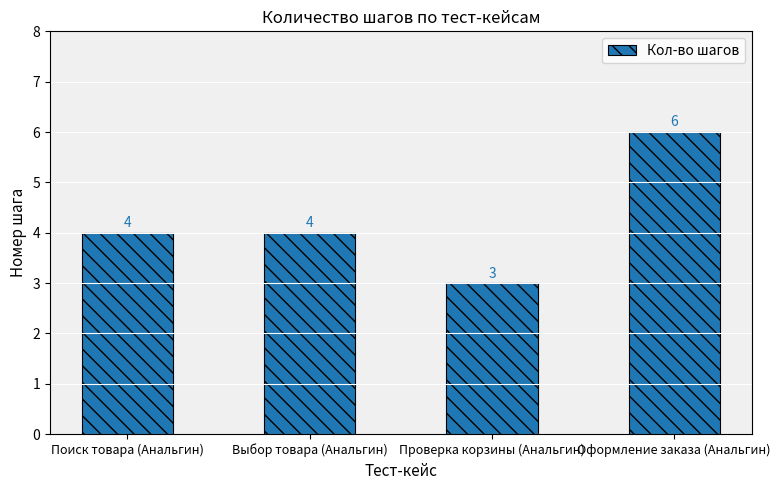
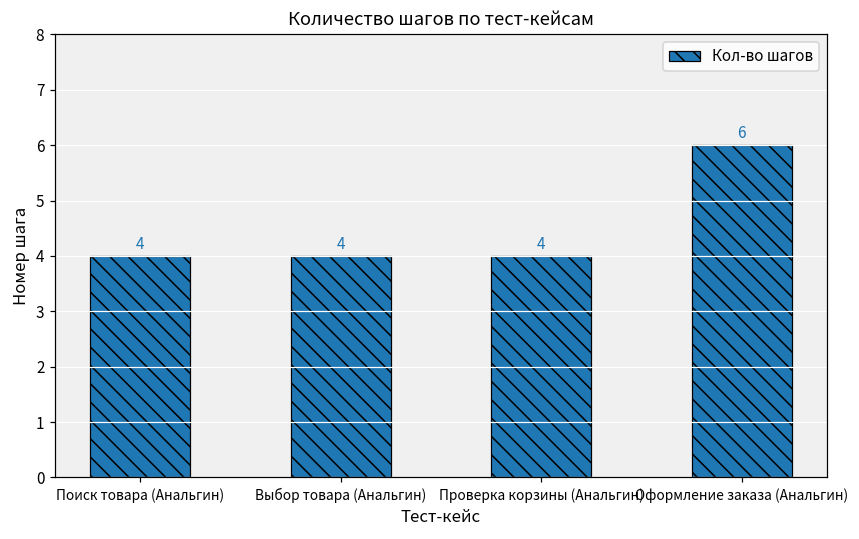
Проверка корзины (Анальгин): 3 -> 4
